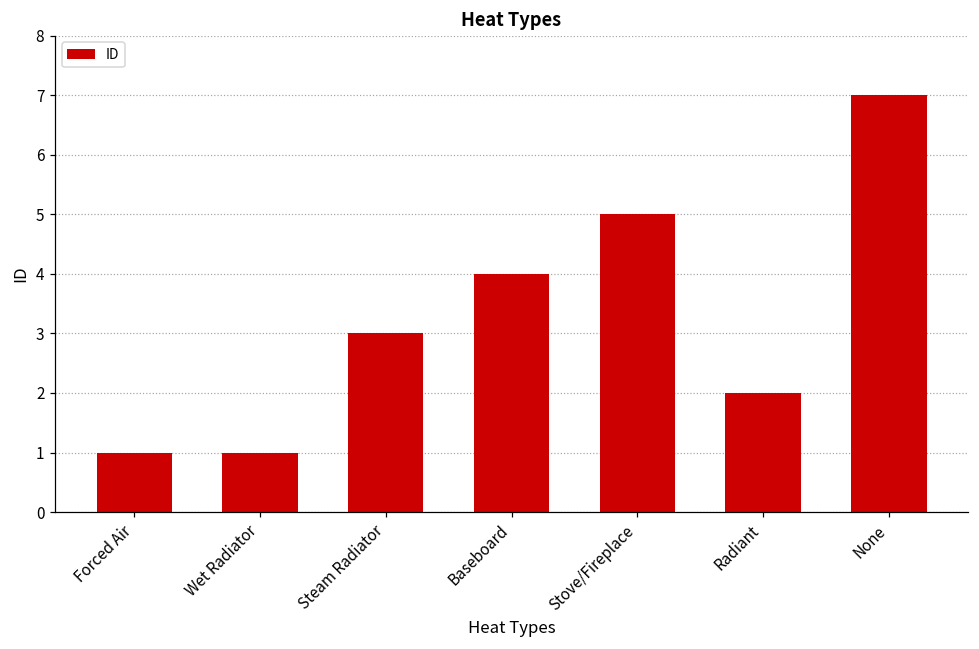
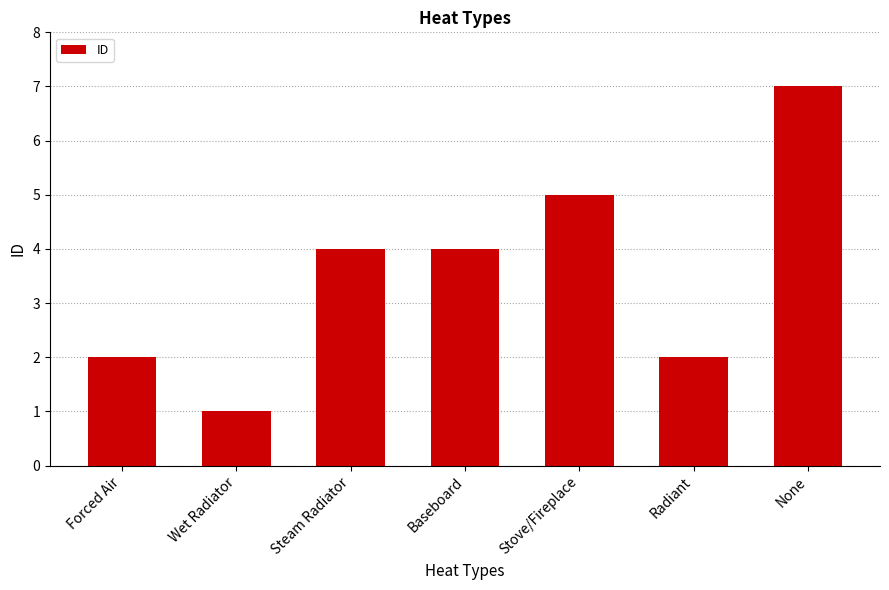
Forced Air: 1 -> 2
Steam Radiator: 3 -> 4
